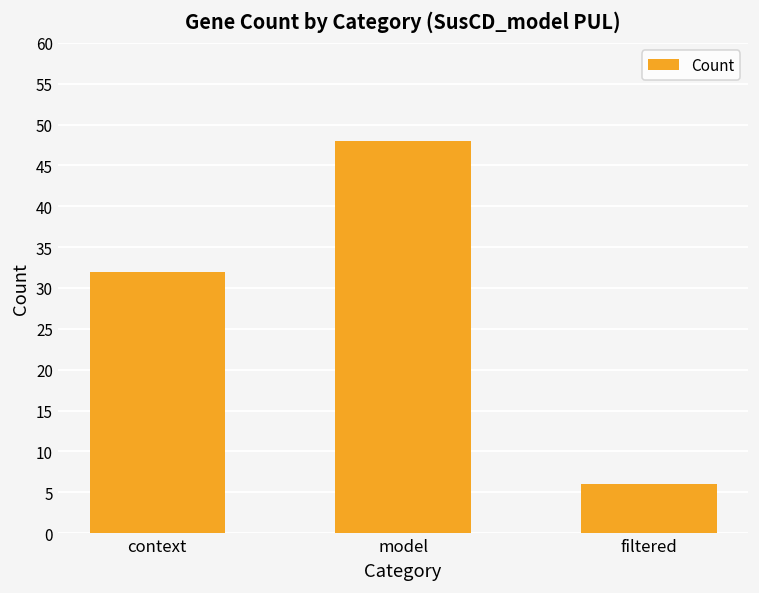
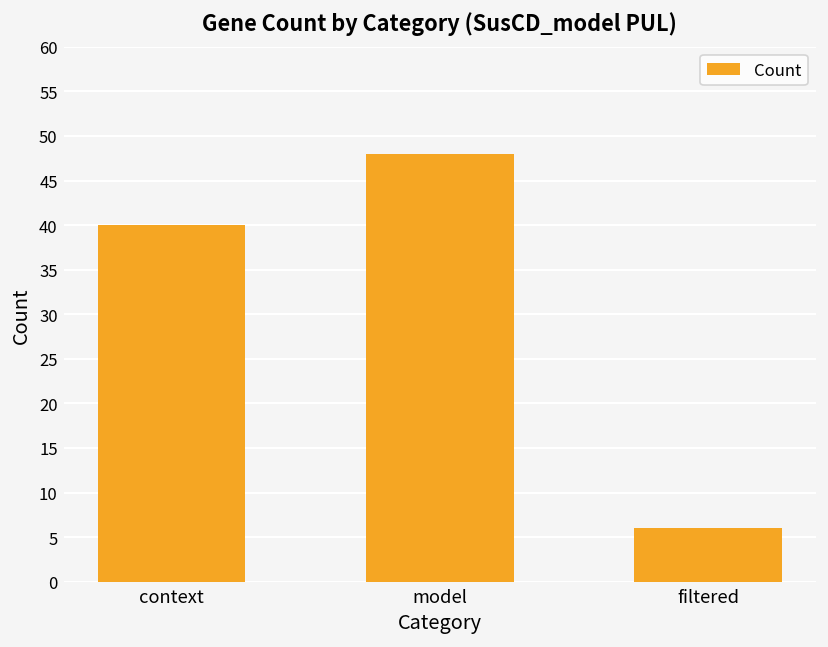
context: 32 -> 40
